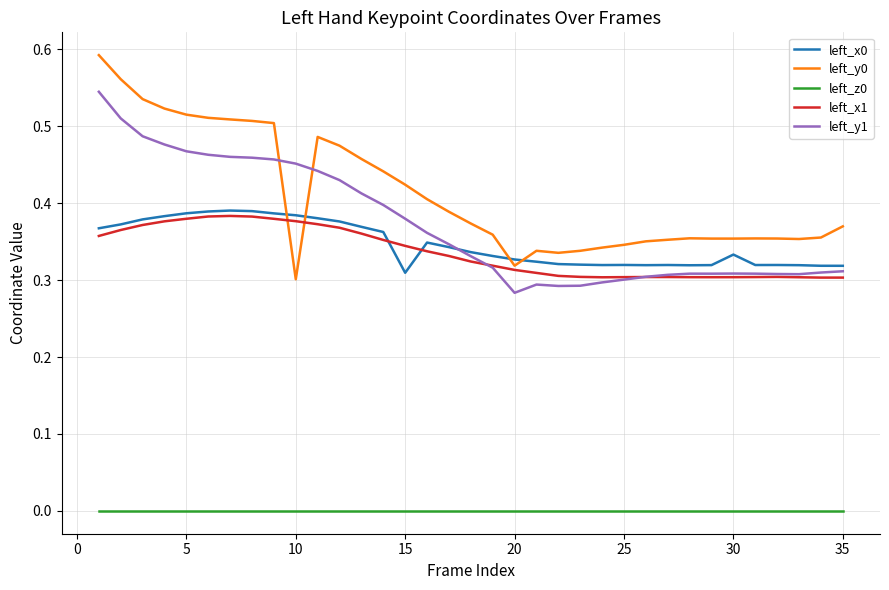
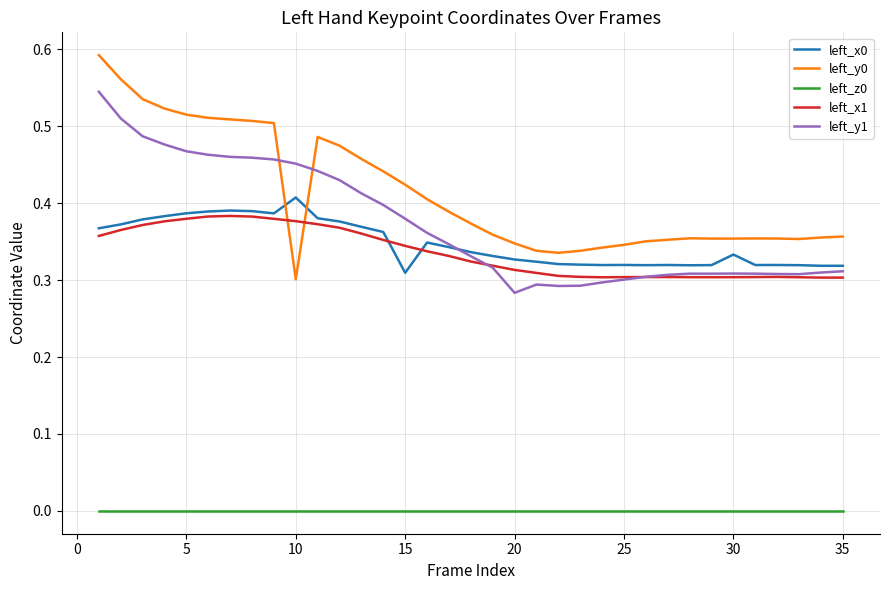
left_x0, 10: 0.38 -> 0.41
left_y0, 20: 0.32 -> 0.35
left_y0, 35: 0.37 -> 0.36
